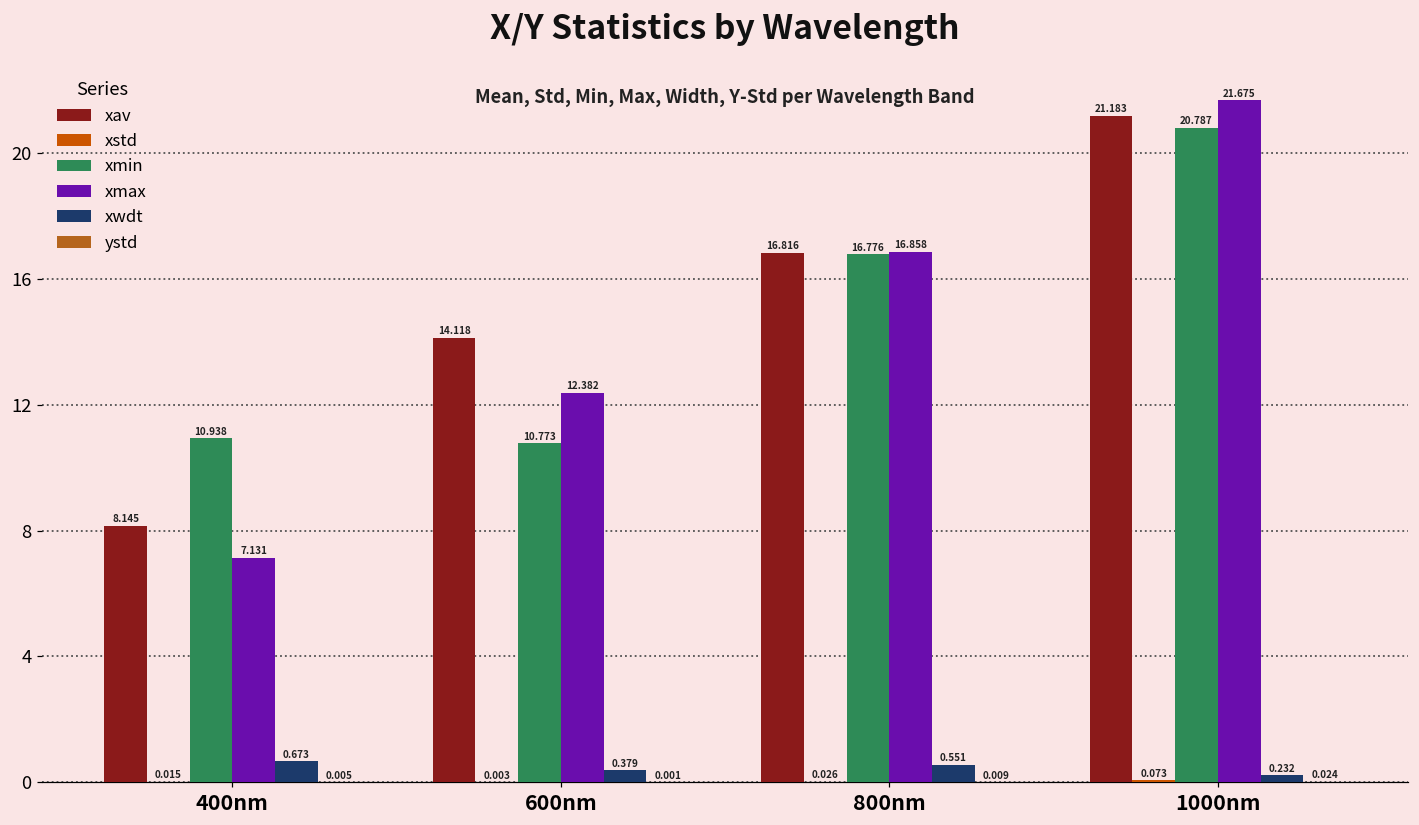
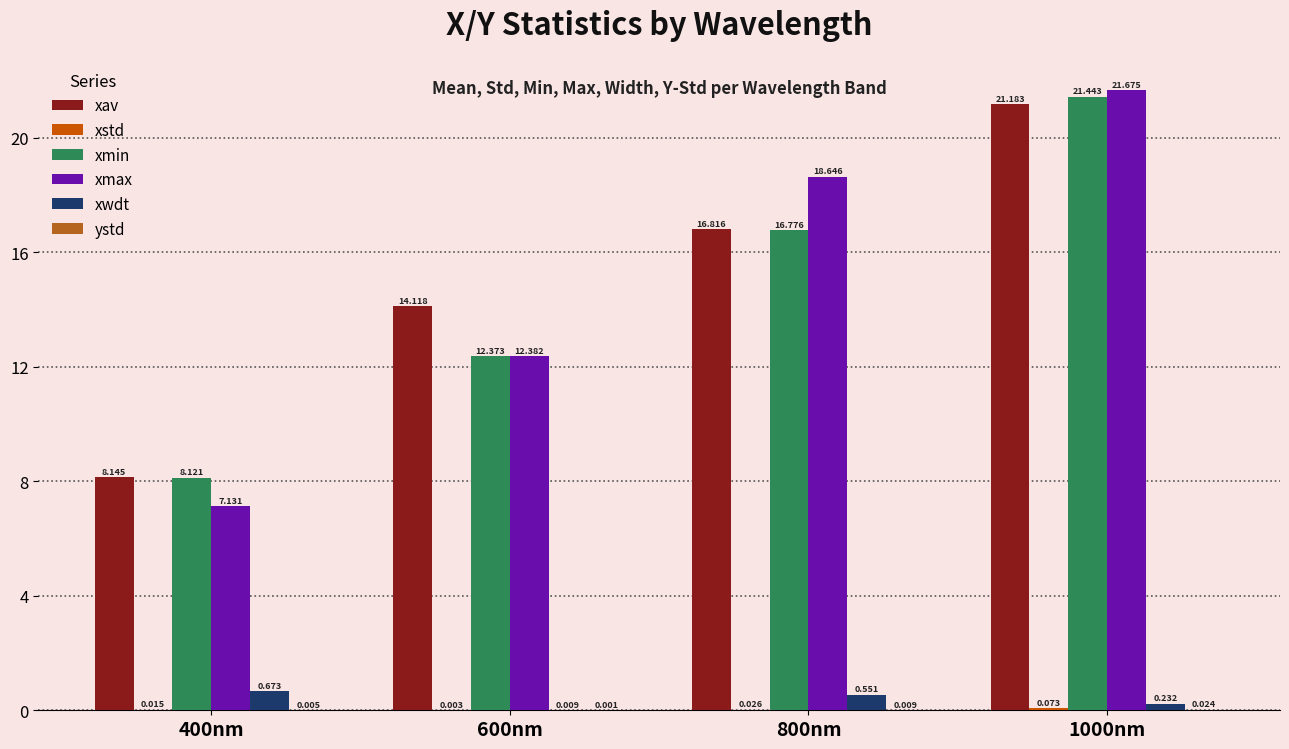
xmin, 400nm: 10.938 -> 8.121
xmin, 600nm: 10.773 -> 12.373
xwdt, 600nm: 0.379 -> 0.009
xmax, 800nm: 16.858 -> 18.646
xmin, 1000nm: 20.787 -> 21.443
